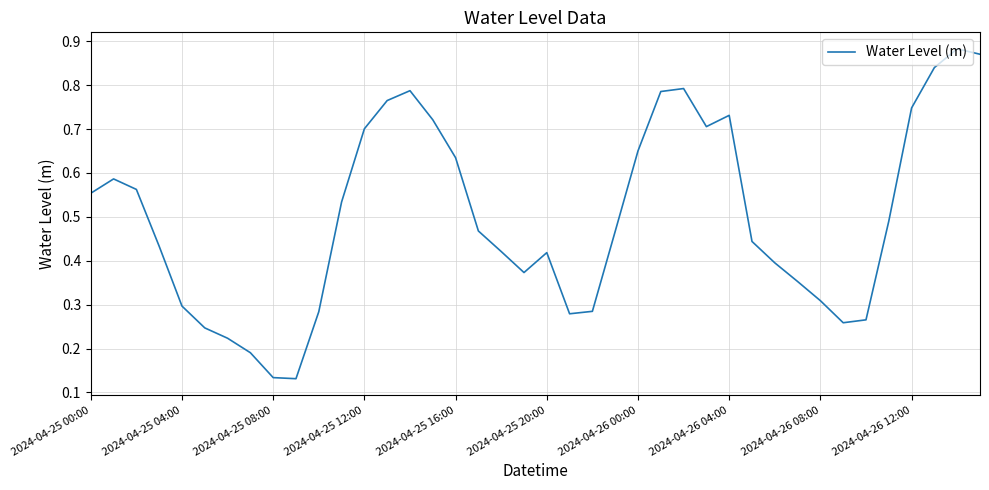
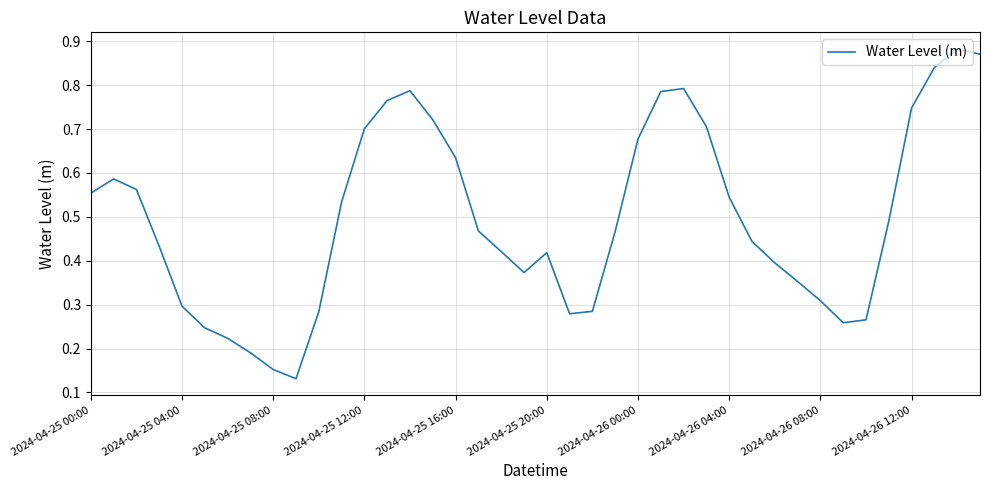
2024-04-25 08:00: 0.13 -> 0.15
2024-04-26 00:00: 0.65 -> 0.68
2024-04-26 04:00: 0.73 -> 0.54
